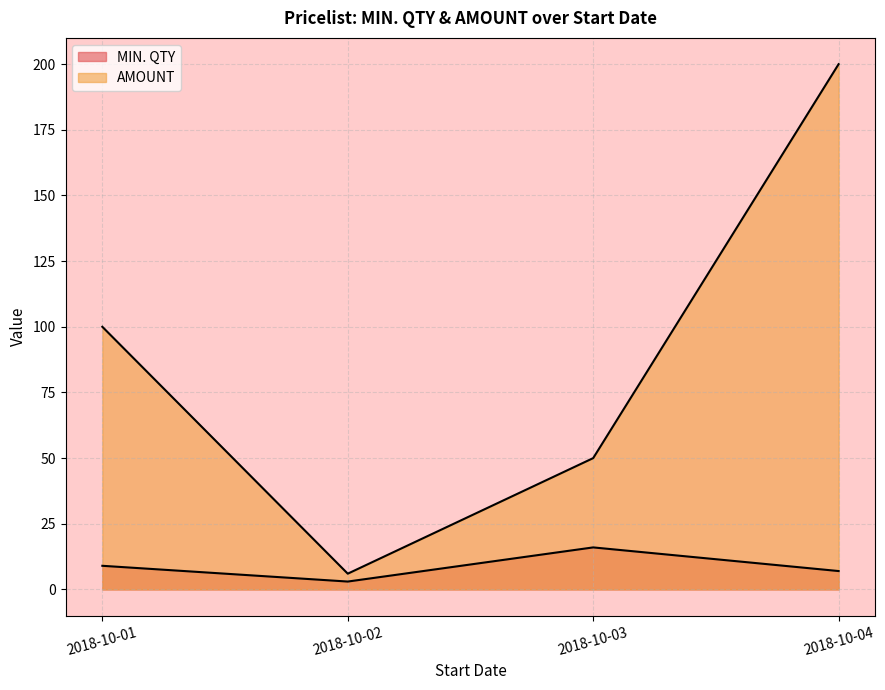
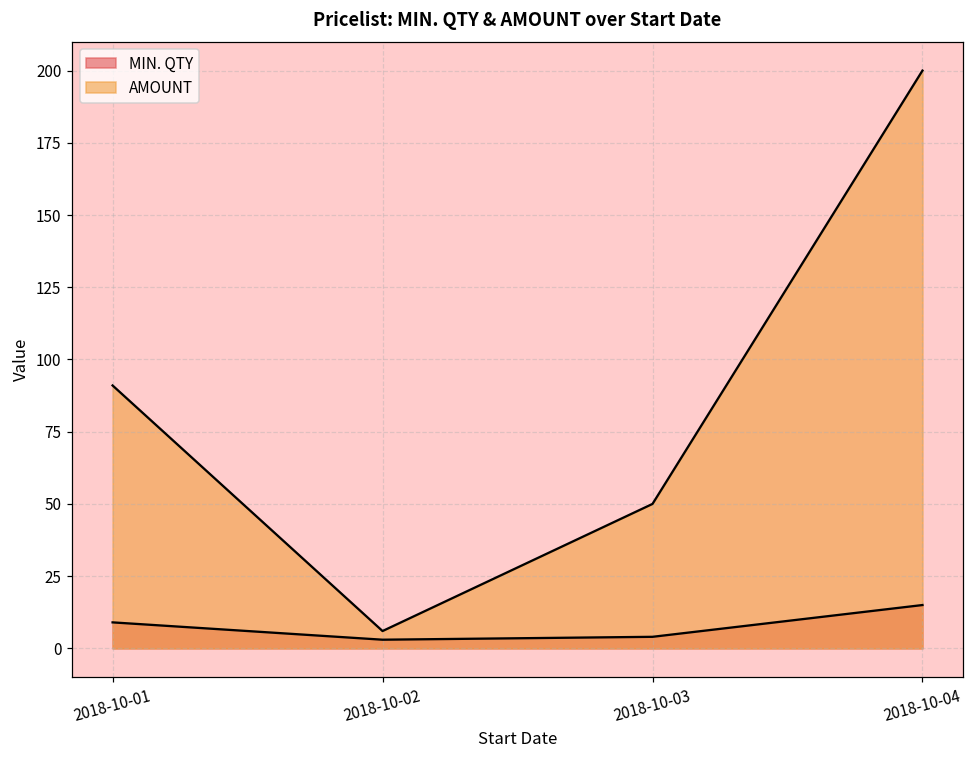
AMOUNT, 2018-10-01: 100 -> 91
MIN. QTY, 2018-10-03: 16 -> 4
MIN. QTY, 2018-10-04: 7 -> 15
